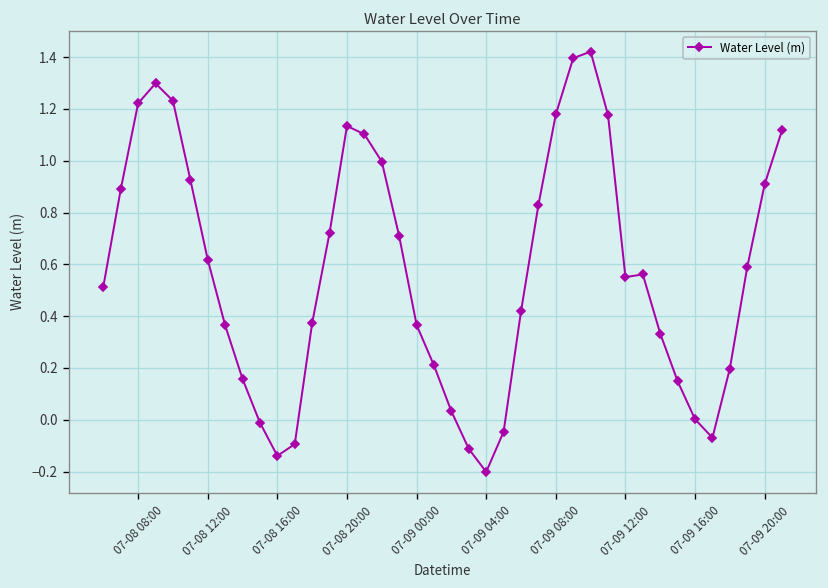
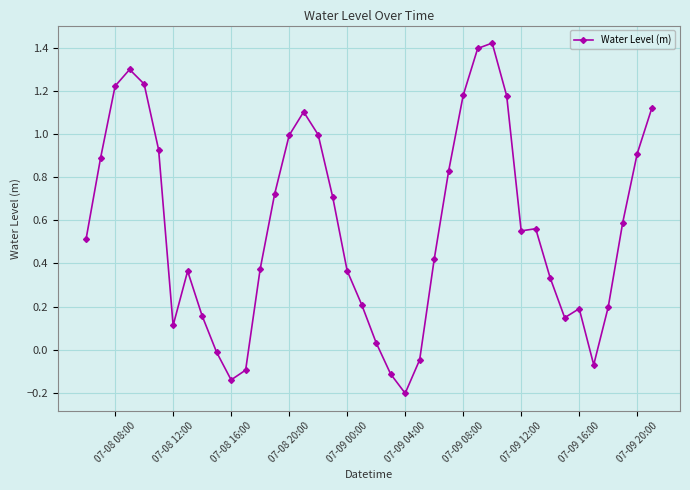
07-08 12:00: 0.62 -> 0.11
07-08 20:00: 1.13 -> 0.99
07-09 16:00: 0.00 -> 0.19
